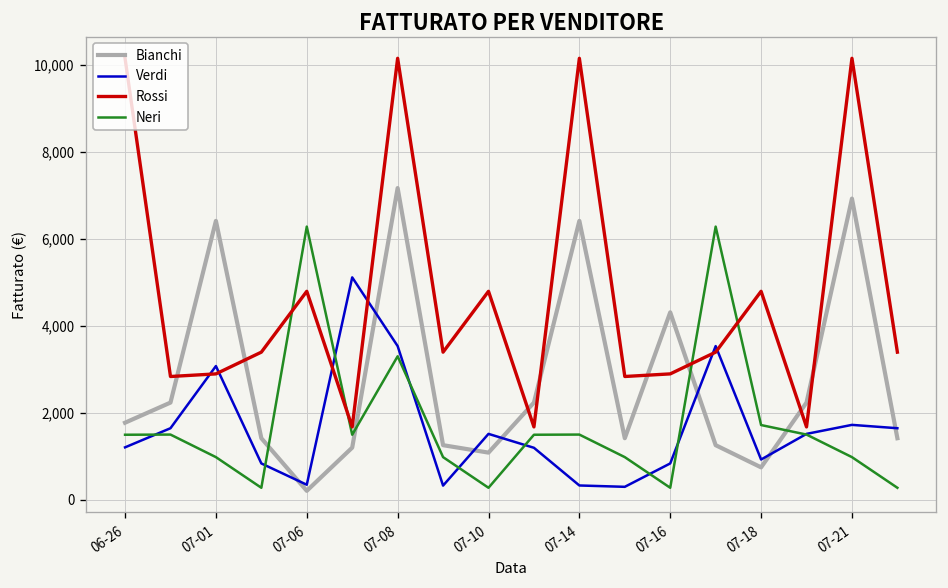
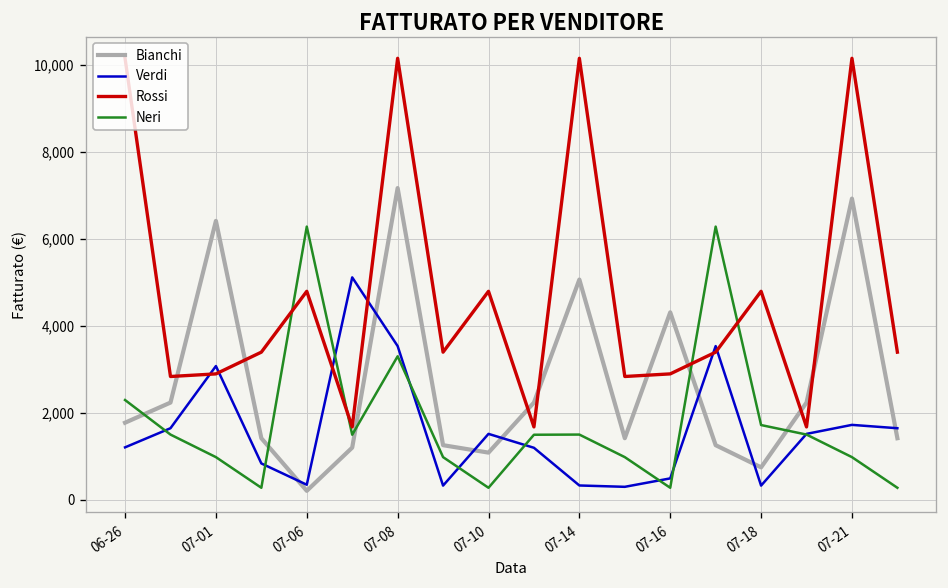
Neri, 06-26: 1,500 -> 2,300
Bianchi, 07-14: 6,400 -> 5,100
Verdi, 07-16: 800 -> 500
Verdi, 07-18: 900 -> 300
